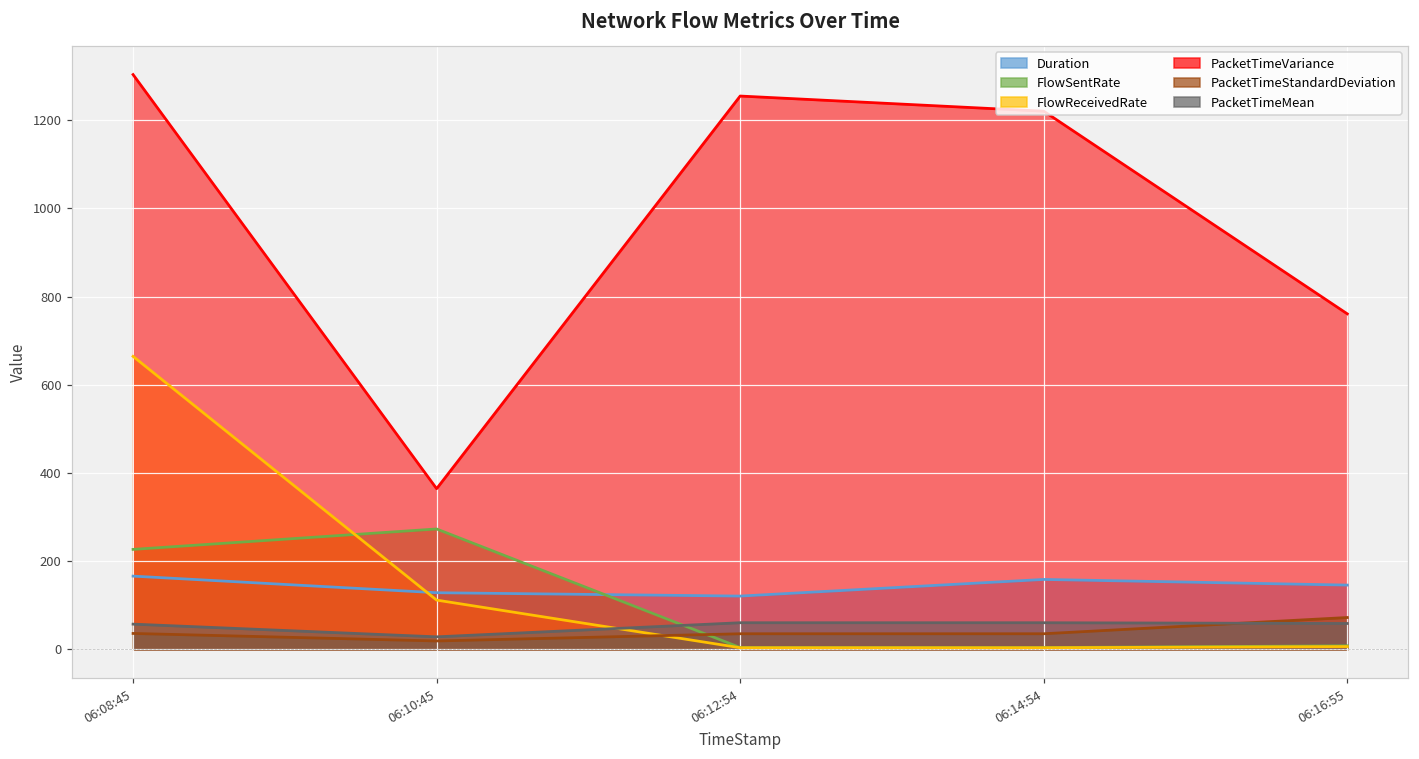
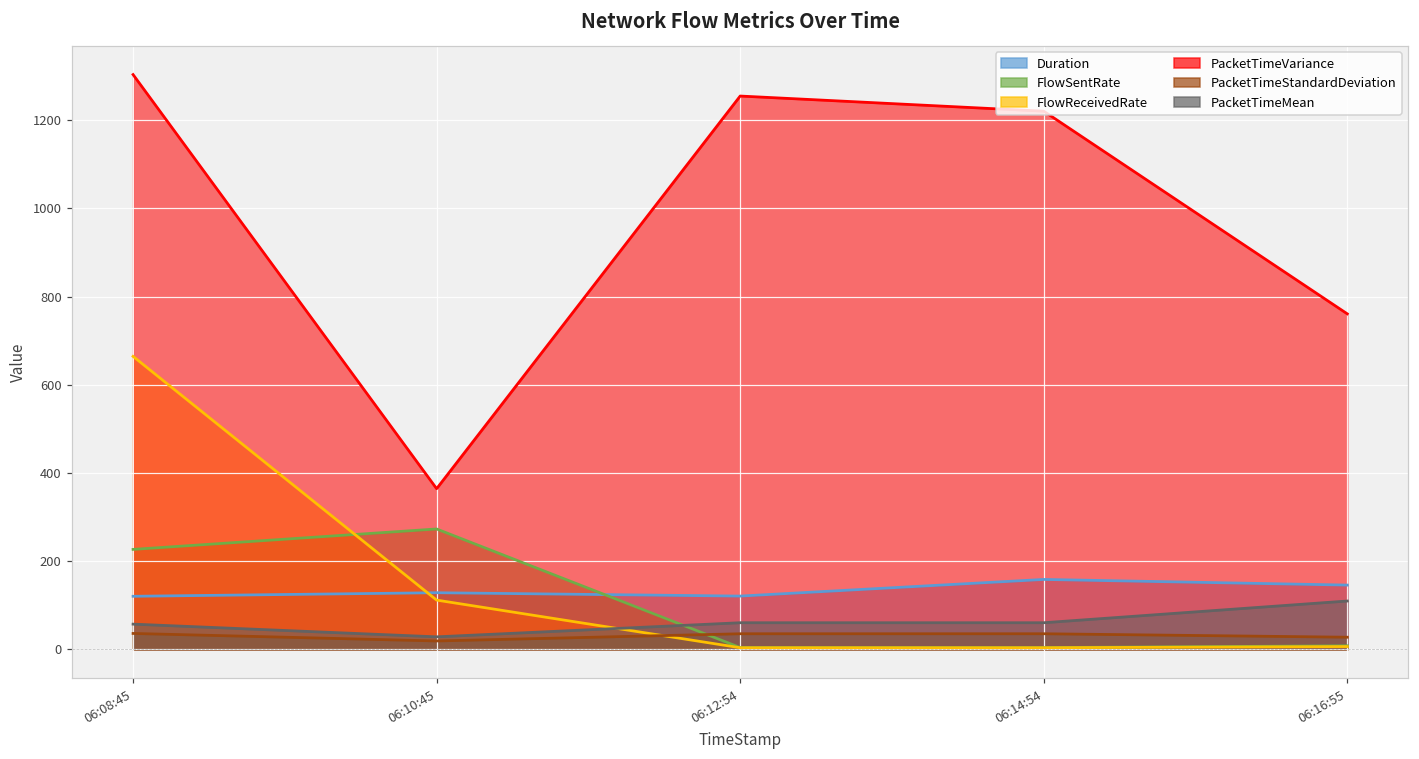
Duration, 06:08:45: 170 -> 120
PacketTimeStandardDeviation, 06:16:55: 70 -> 30
PacketTimeMean, 06:16:55: 60 -> 110
